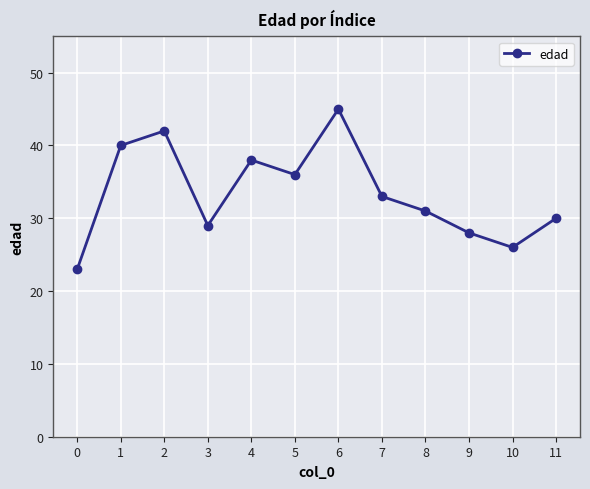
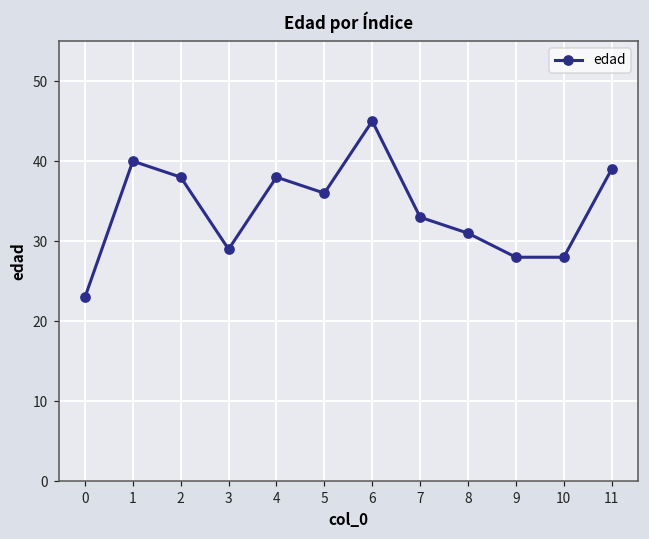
2: 42 -> 38
10: 26 -> 28
11: 30 -> 39
